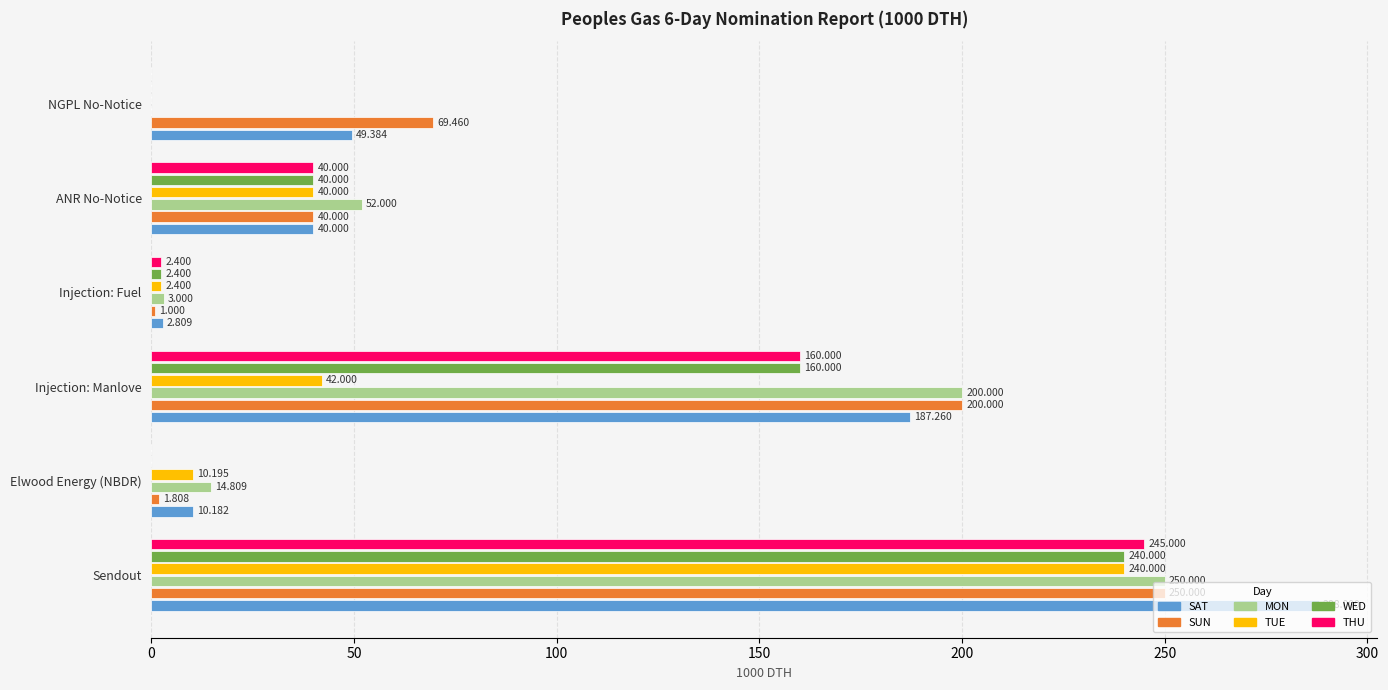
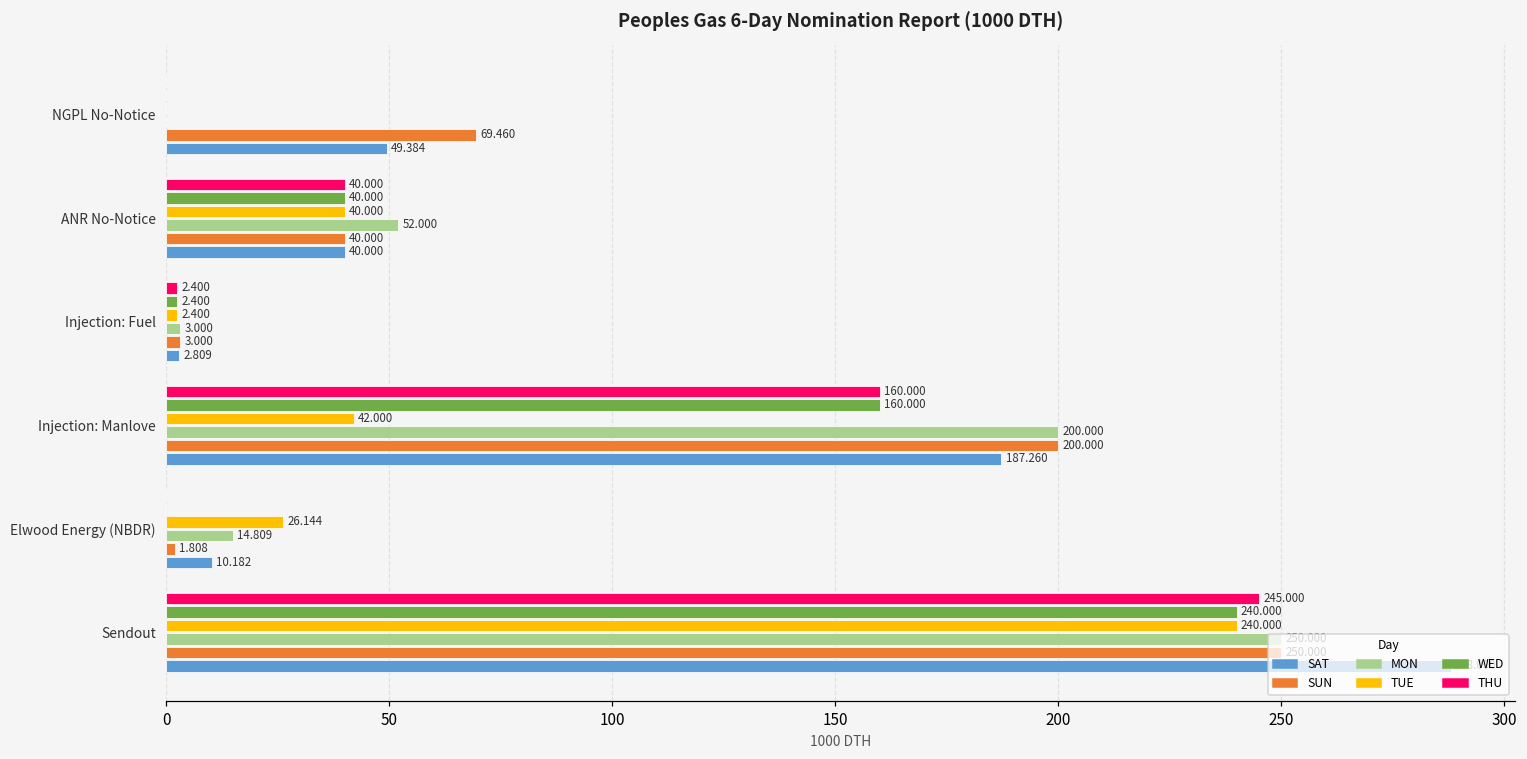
SUN, Injection: Fuel: 1.000 -> 3.000
TUE, Elwood Energy (NBDR): 10.195 -> 26.144
